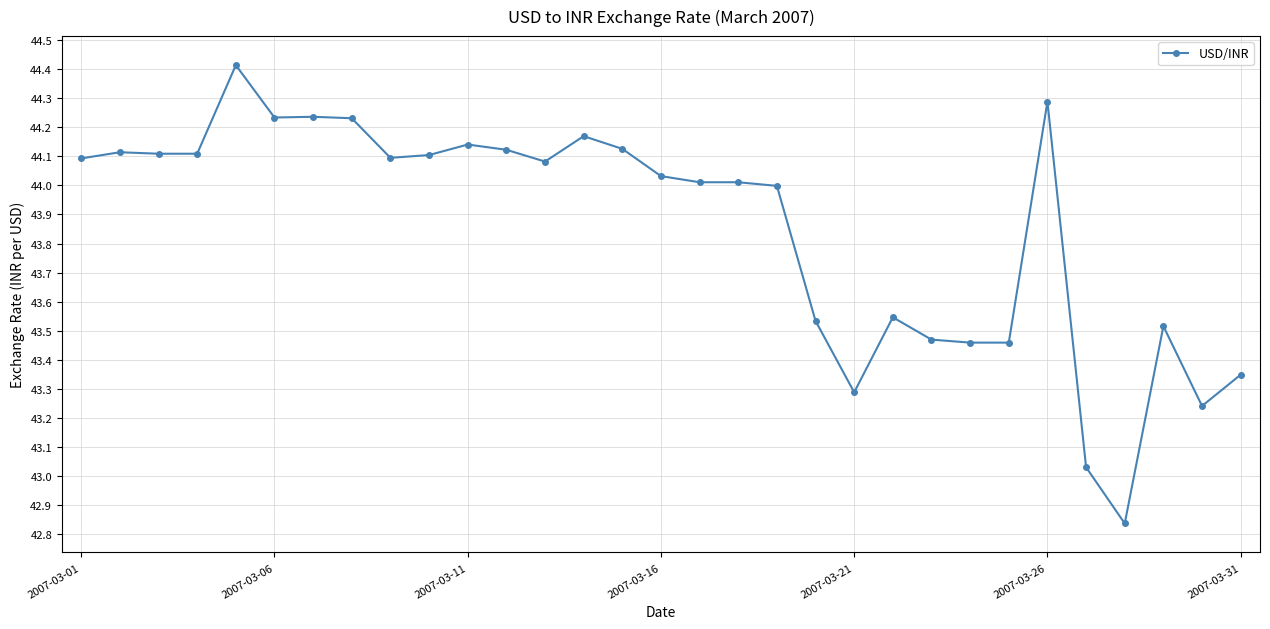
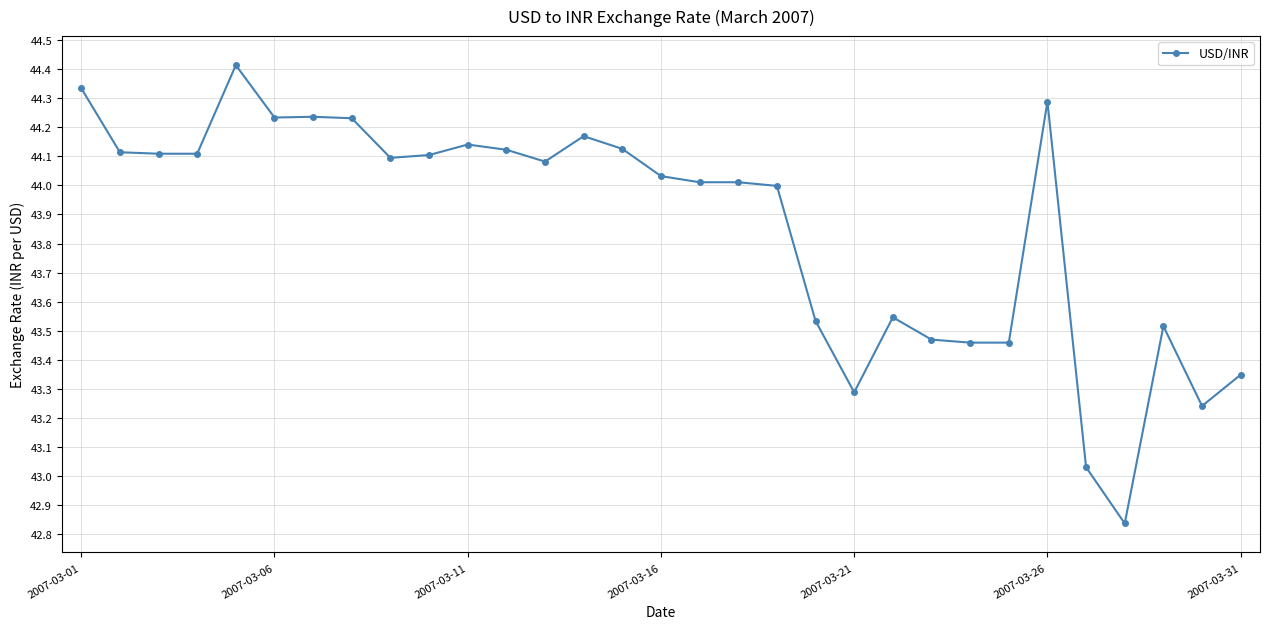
2007-03-01: 44.09 -> 44.33
